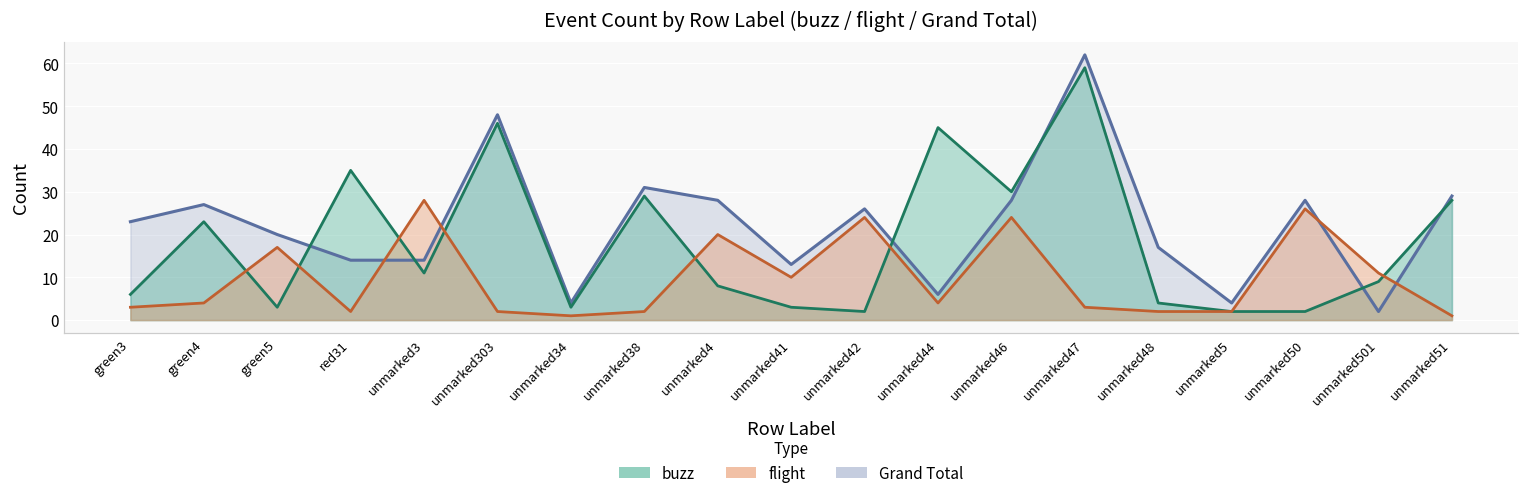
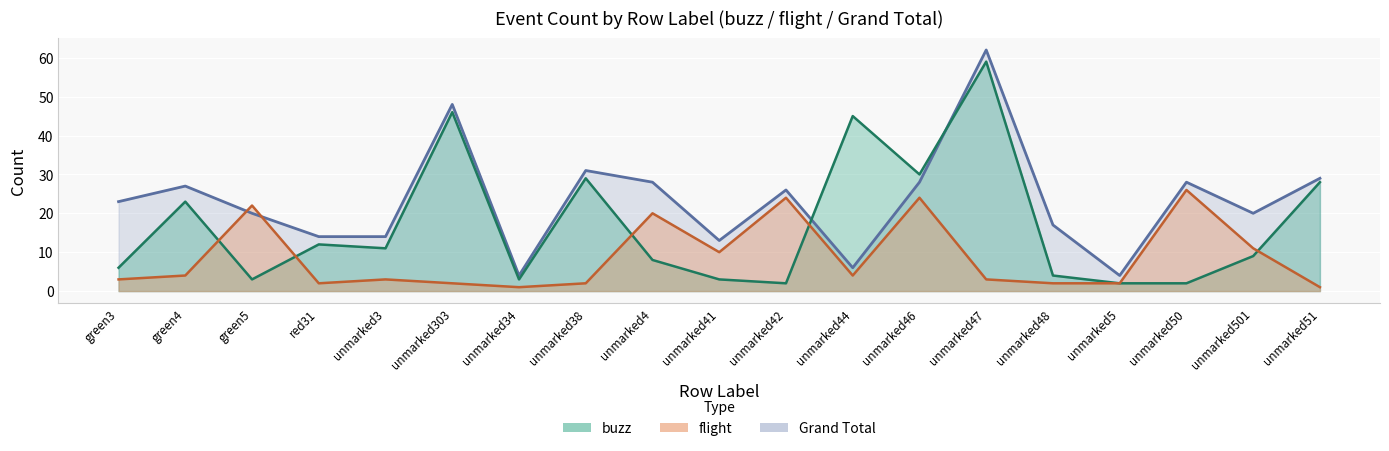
flight, green5: 17 -> 22
buzz, red31: 35 -> 12
flight, unmarked3: 28 -> 3
Grand Total, unmarked501: 2 -> 20
